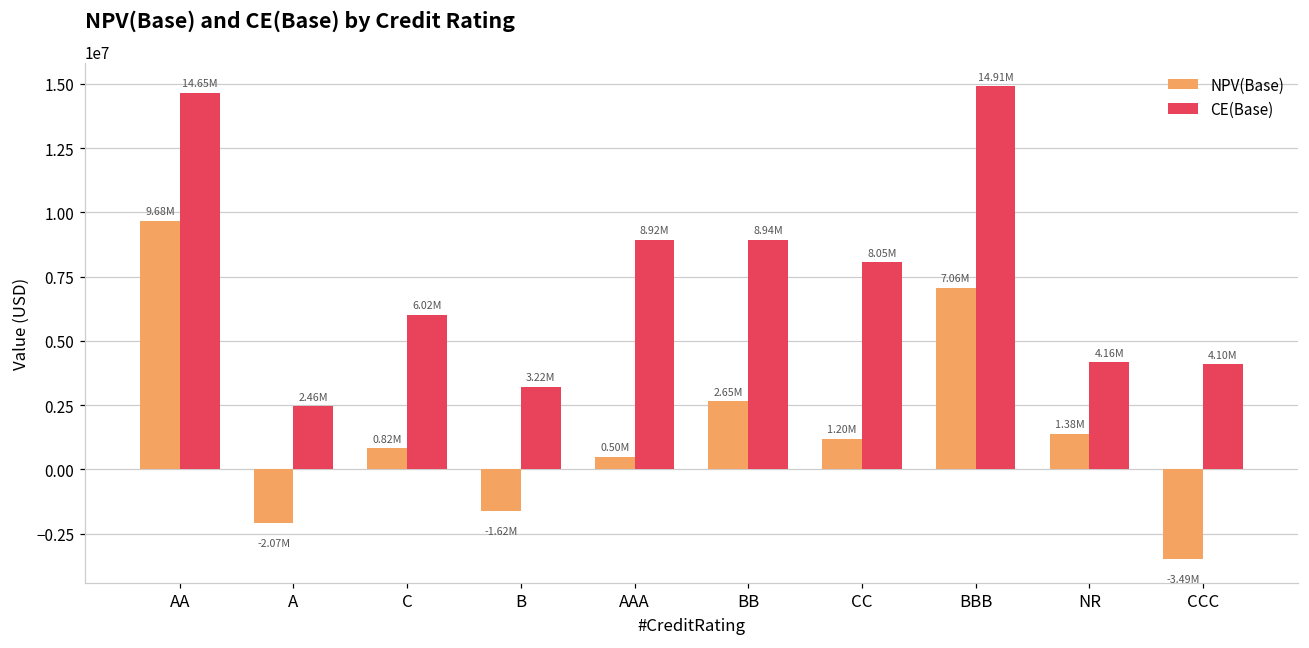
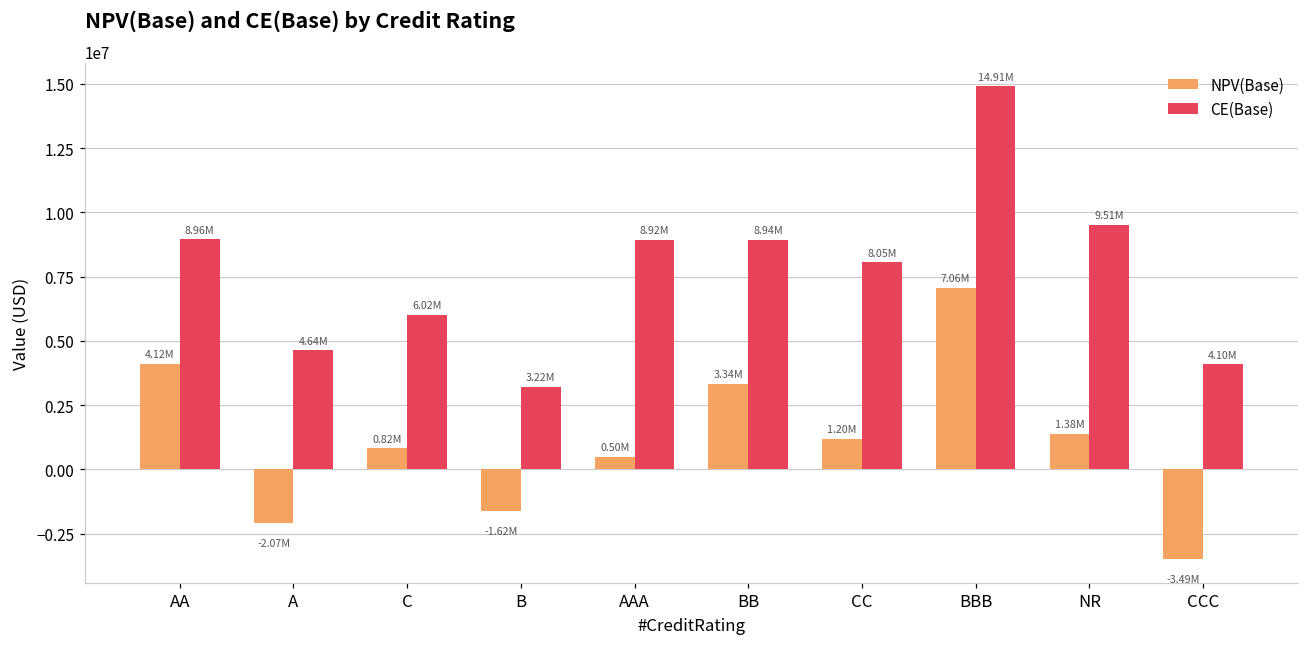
NPV(Base), AA: 9.68M -> 4.12M
CE(Base), AA: 14.65M -> 8.96M
CE(Base), A: 2.46M -> 4.64M
NPV(Base), BB: 2.65M -> 3.34M
CE(Base), NR: 4.16M -> 9.51M
